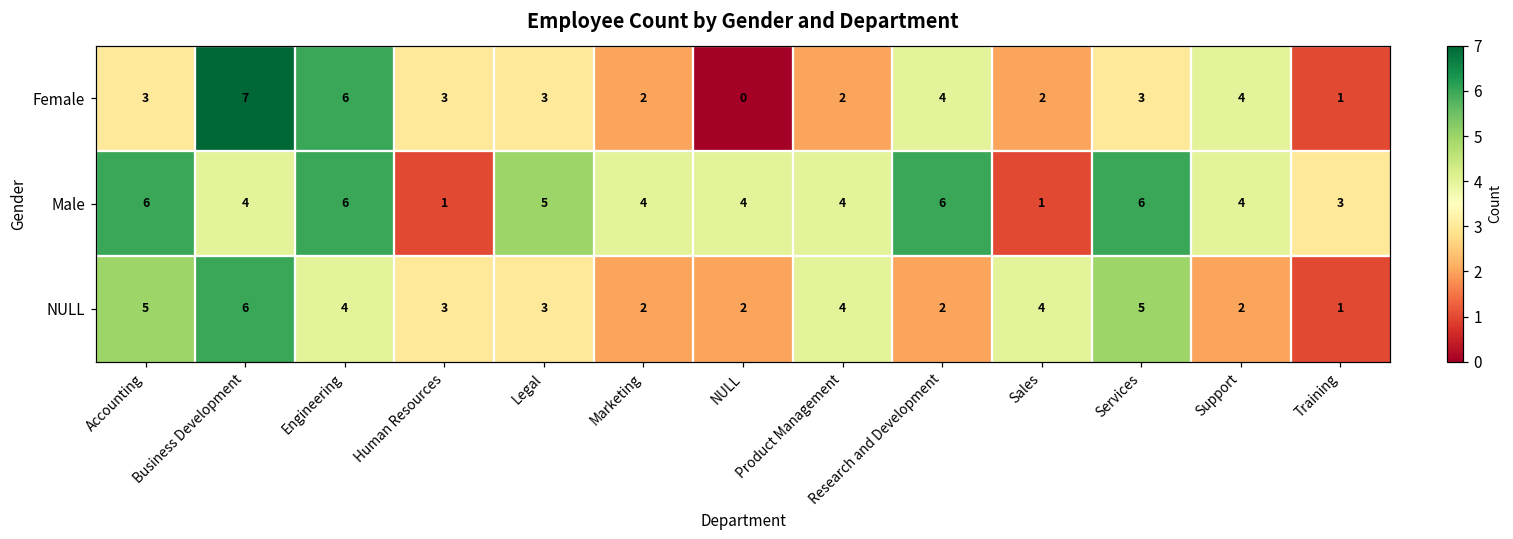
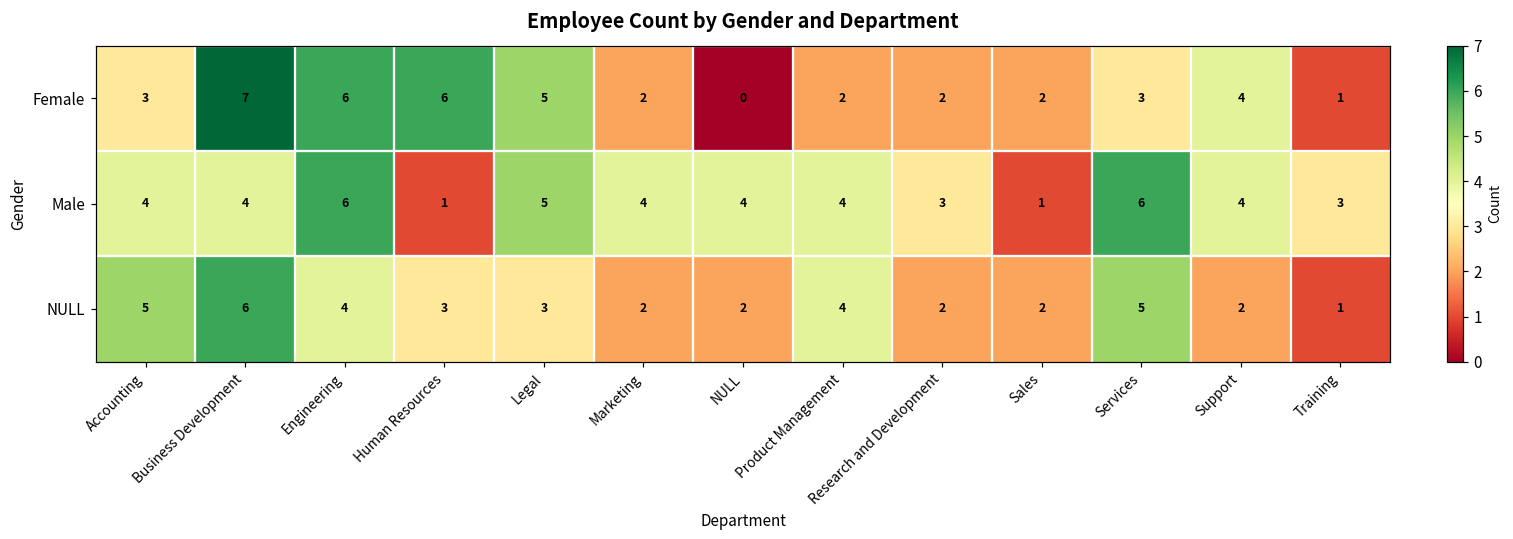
Female, Human Resources: 3 -> 6
Female, Legal: 3 -> 5
Female, Research and Development: 4 -> 2
Male, Accounting: 6 -> 4
Male, Research and Development: 6 -> 3
NULL, Sales: 4 -> 2
